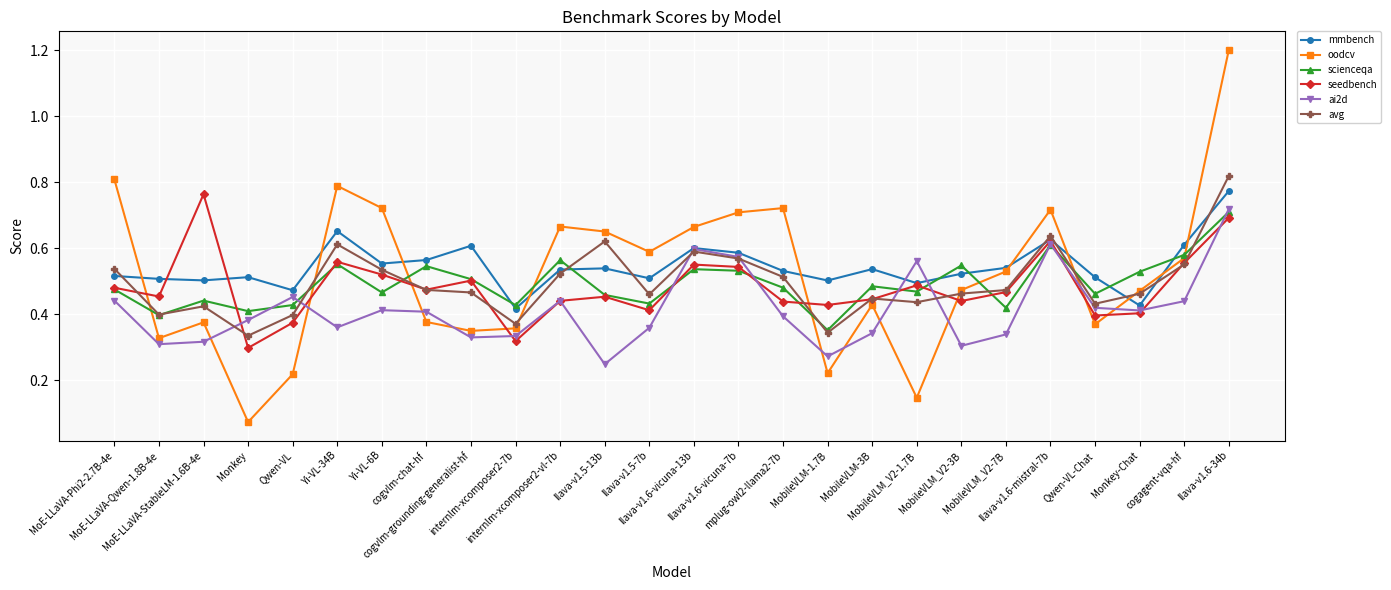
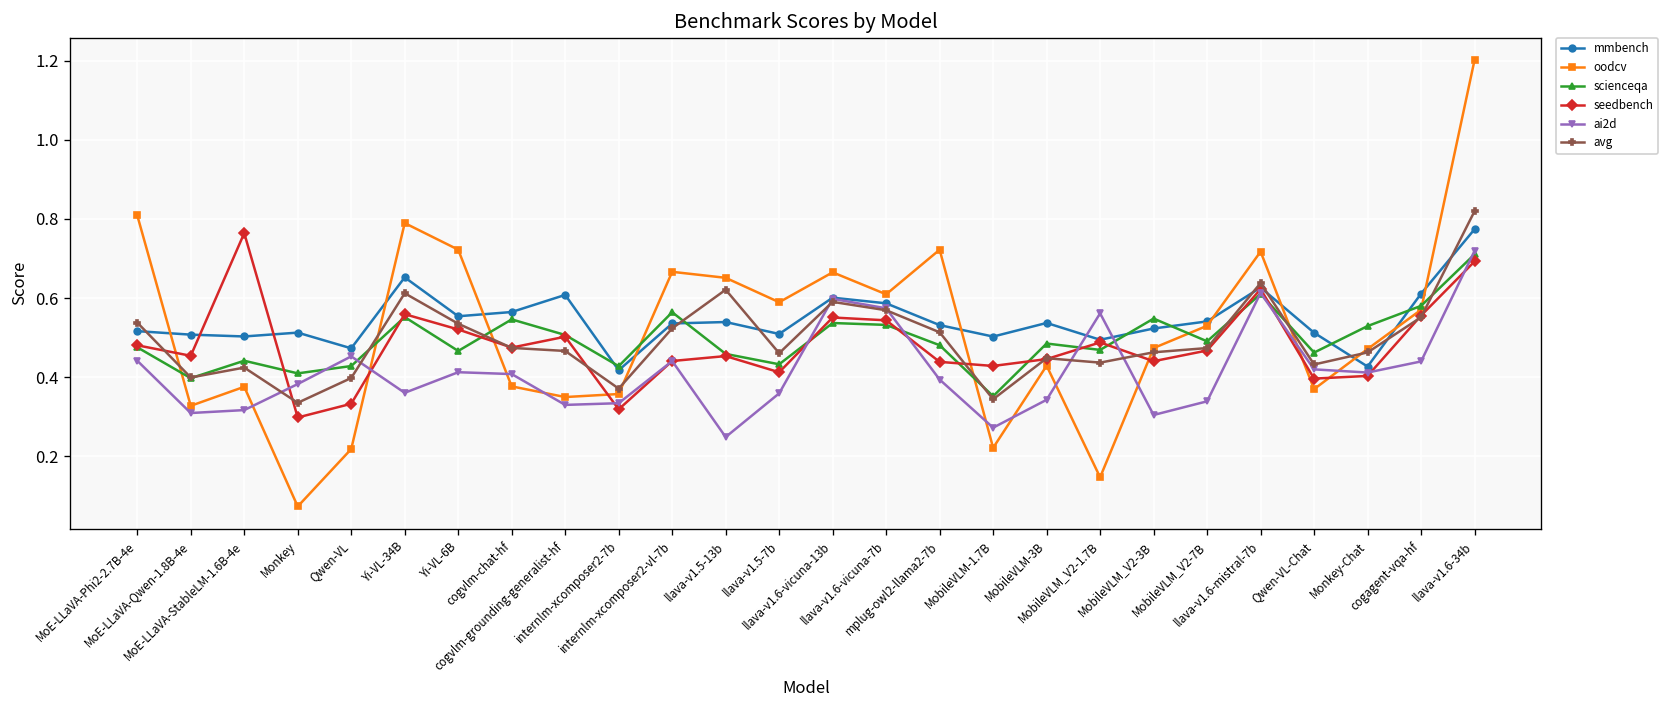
seedbench, Qwen-VL: 0.37 -> 0.33
oodcv, llava-v1.6-vicuna-7b: 0.71 -> 0.61
scienceqa, MobileVLM_V2-7B: 0.42 -> 0.49
